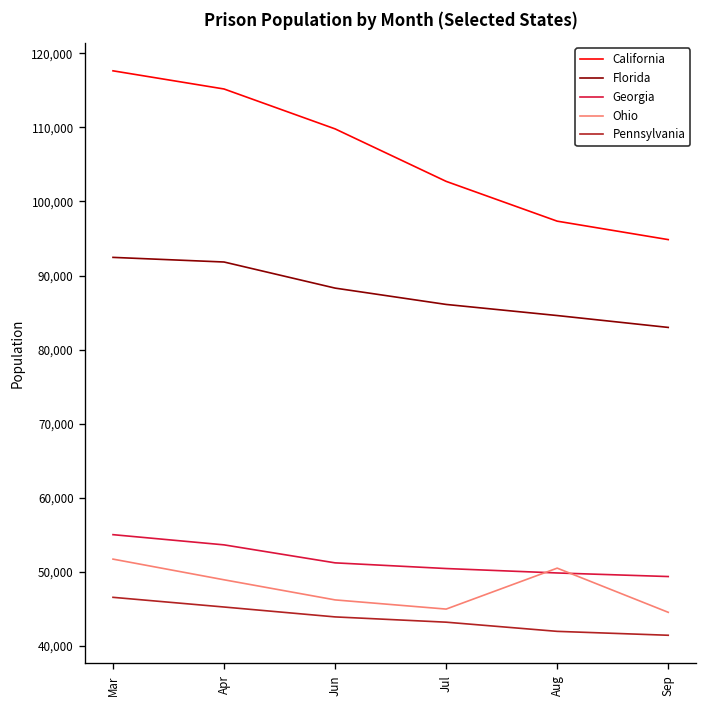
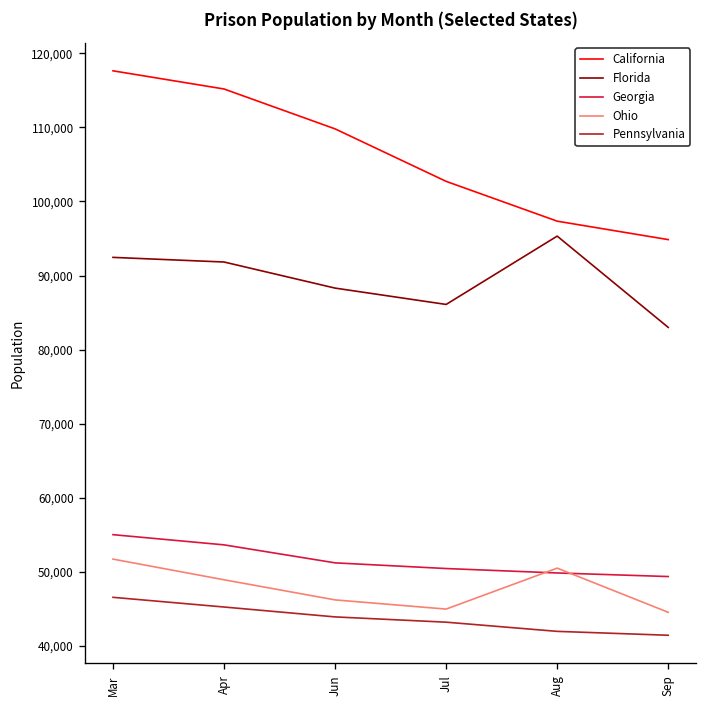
Florida, Aug: 85,000 -> 95,000
